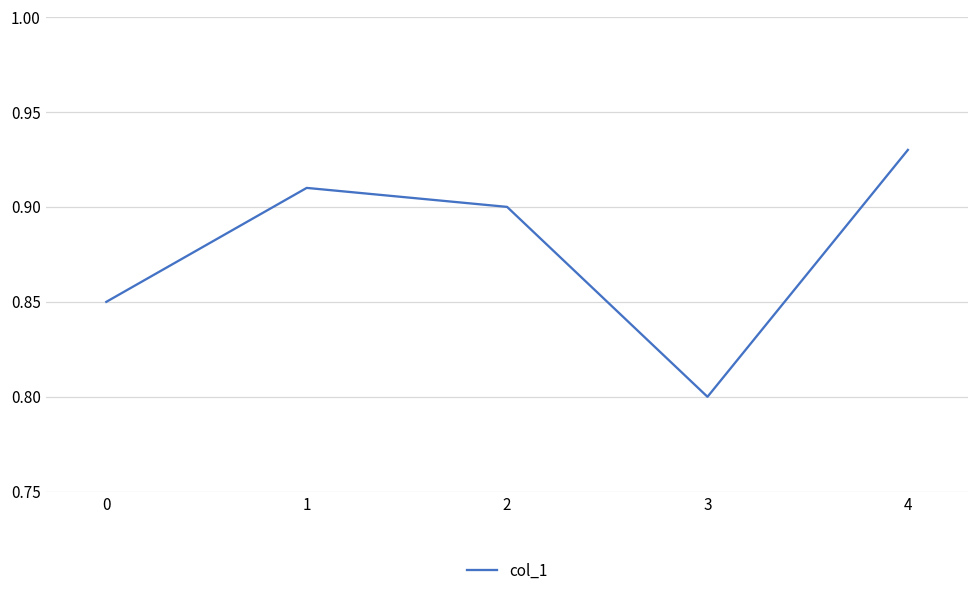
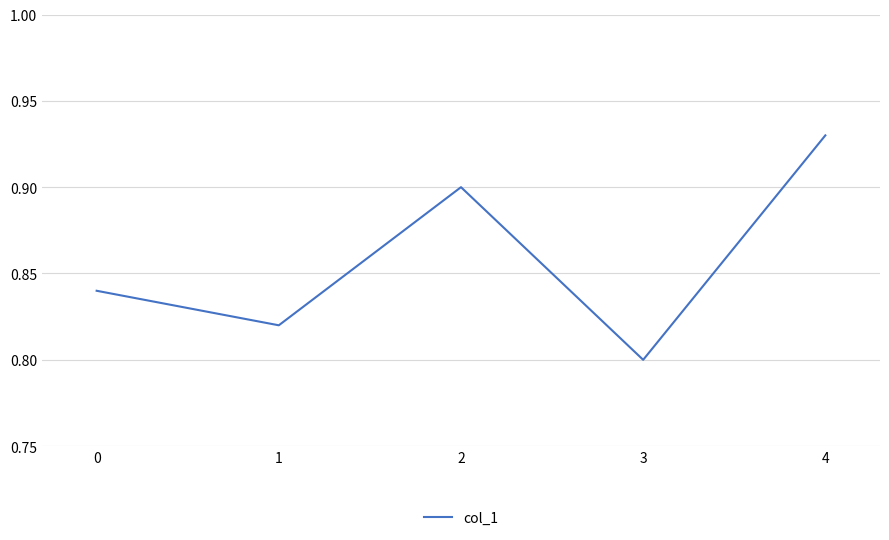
0: 0.85 -> 0.84
1: 0.91 -> 0.82
